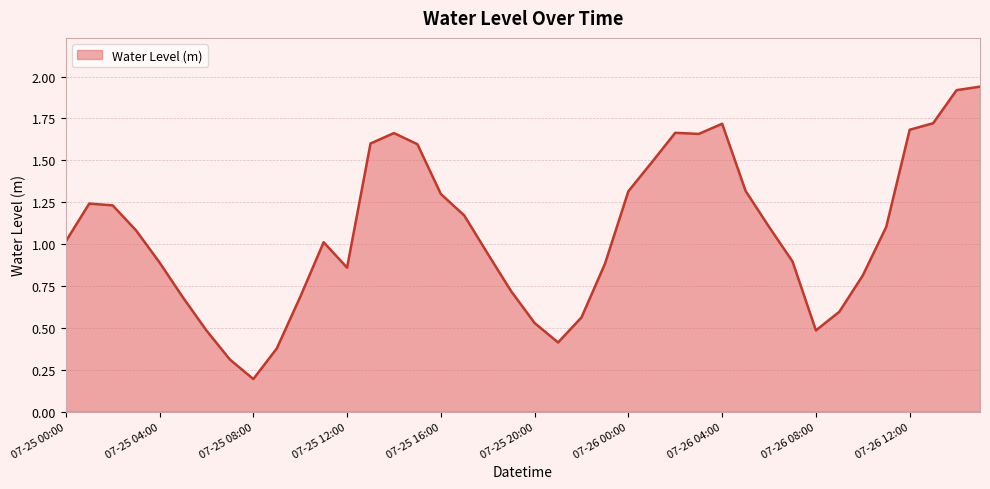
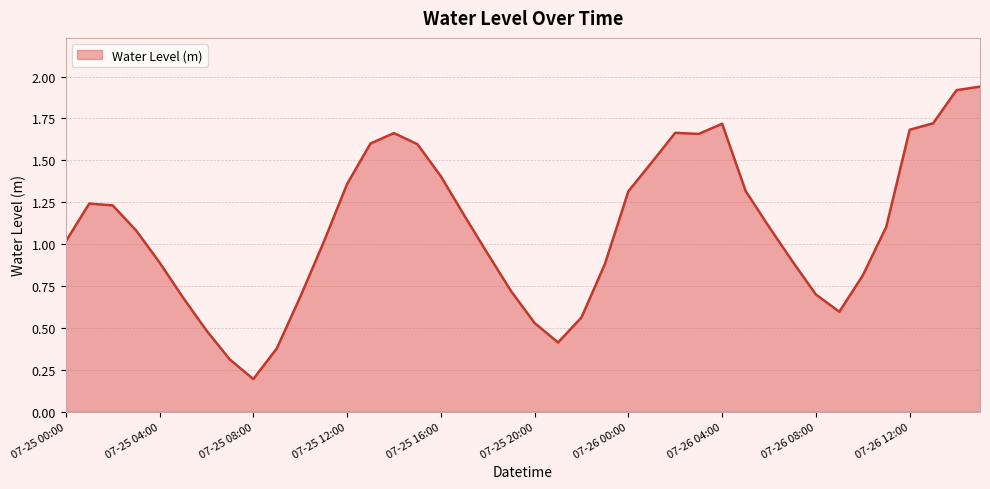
07-25 12:00: 0.86 -> 1.36
07-25 16:00: 1.30 -> 1.41
07-26 08:00: 0.49 -> 0.70
